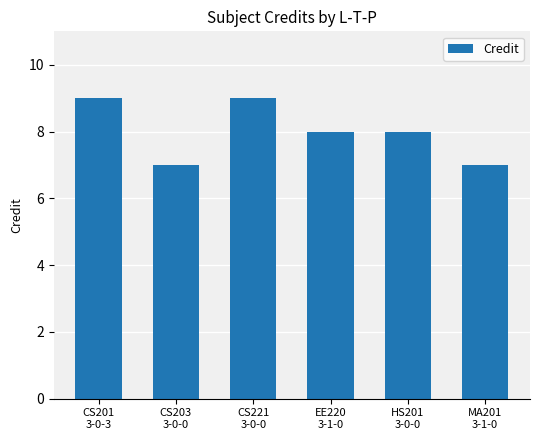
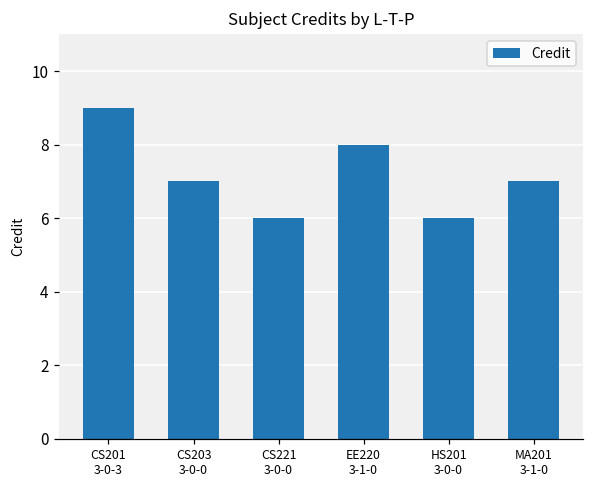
CS221 3-0-0: 9 -> 6
HS201 3-0-0: 8 -> 6
